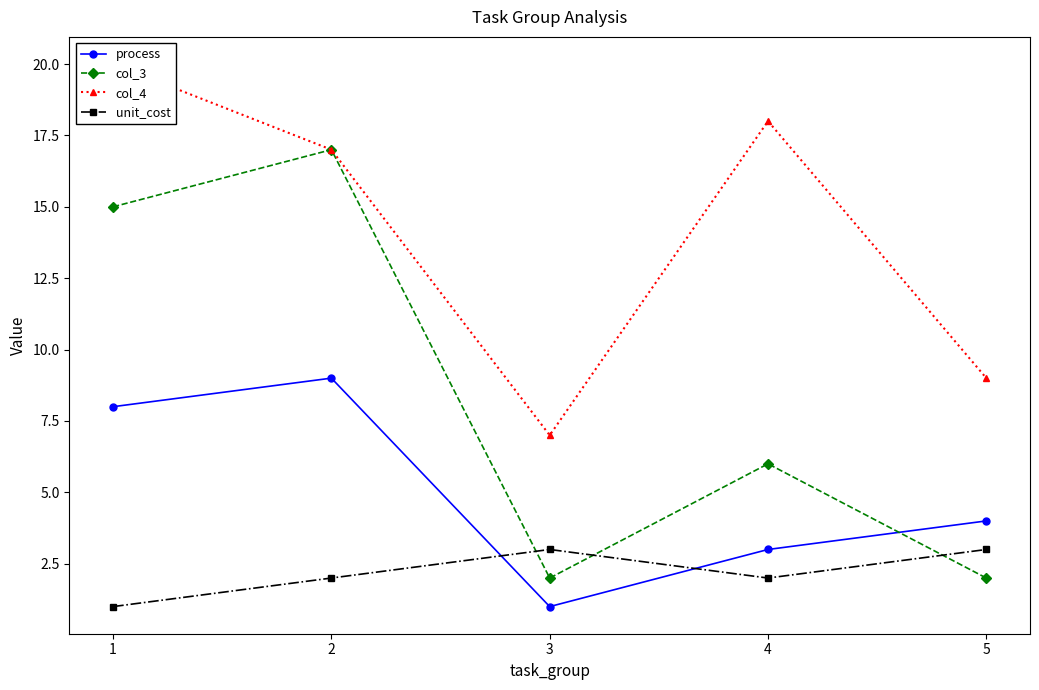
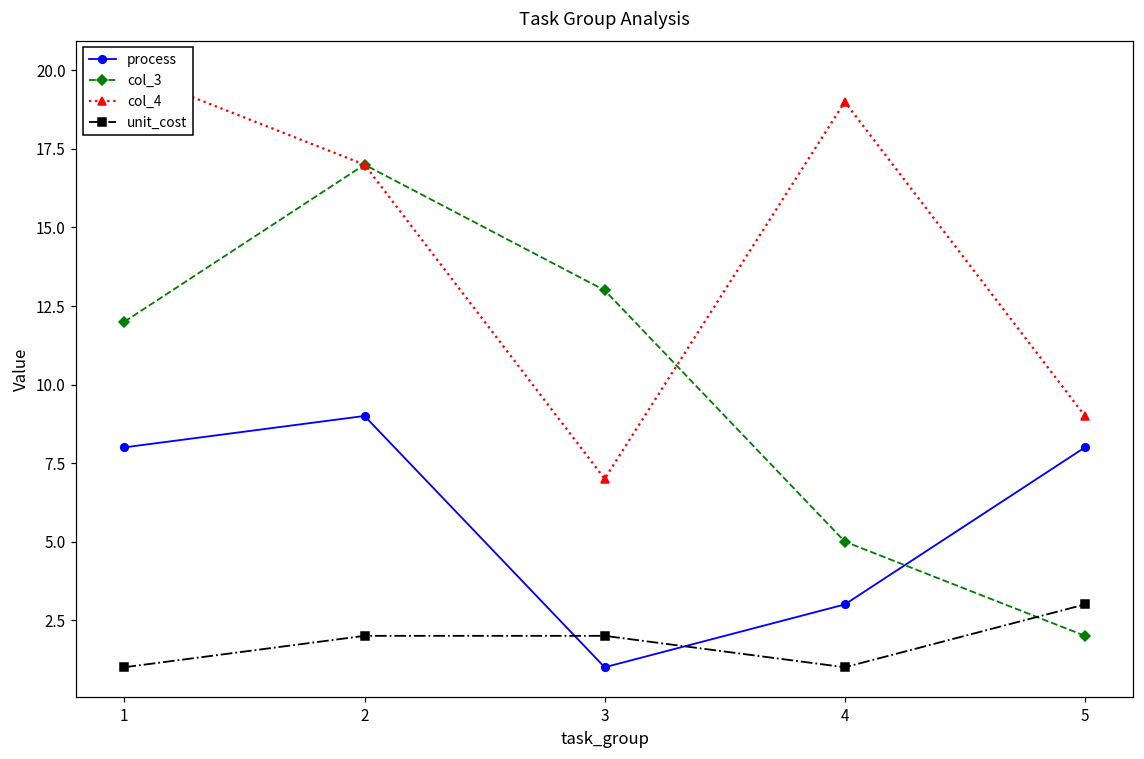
col_3, 1: 15 -> 12
col_3, 3: 2 -> 13
unit_cost, 3: 3 -> 2
col_3, 4: 6 -> 5
col_4, 4: 18 -> 19
unit_cost, 4: 2 -> 1
process, 5: 4 -> 8
